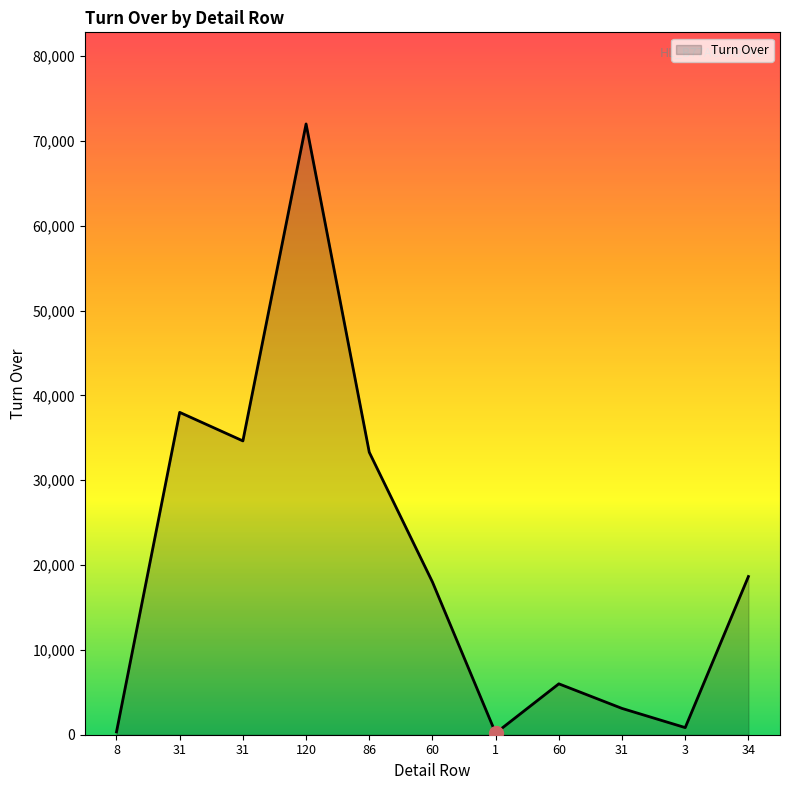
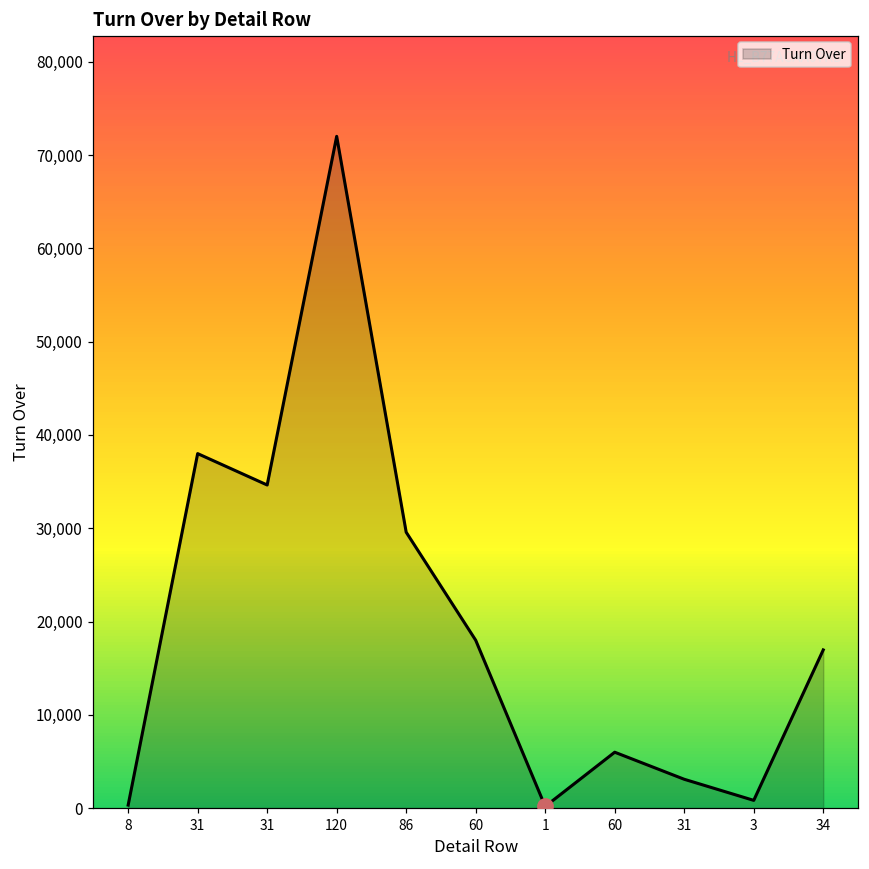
Turn Over, 86: 33,000 -> 30,000
Turn Over, 34: 19,000 -> 17,000
